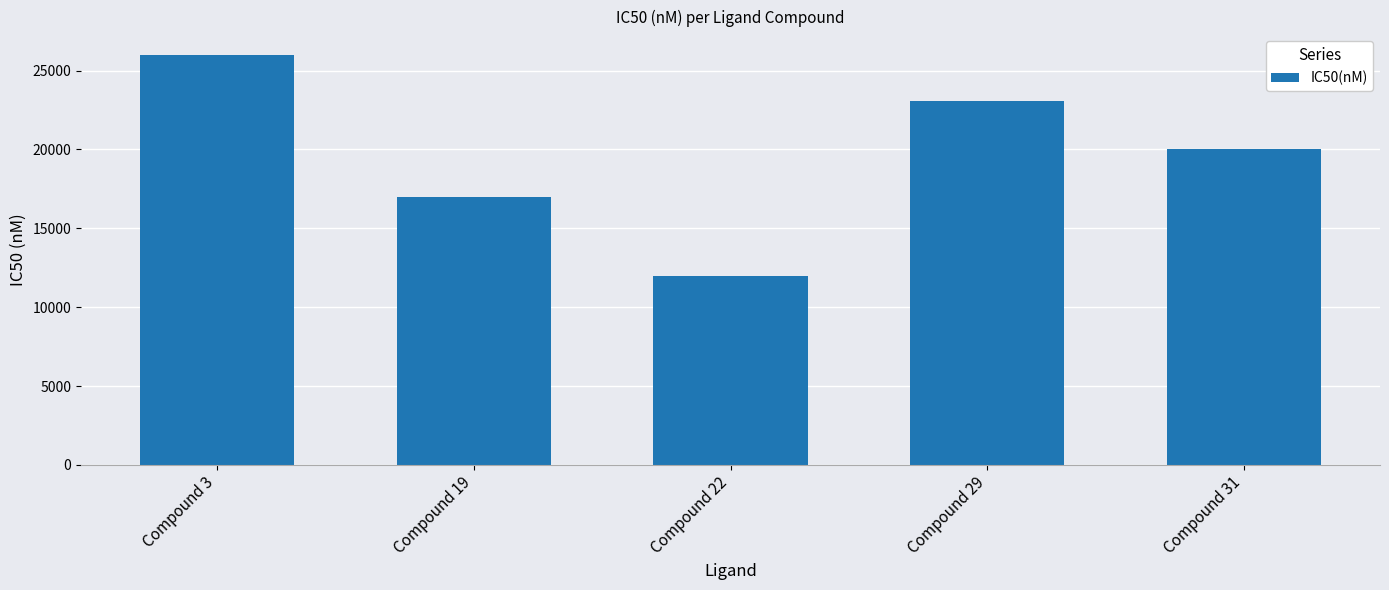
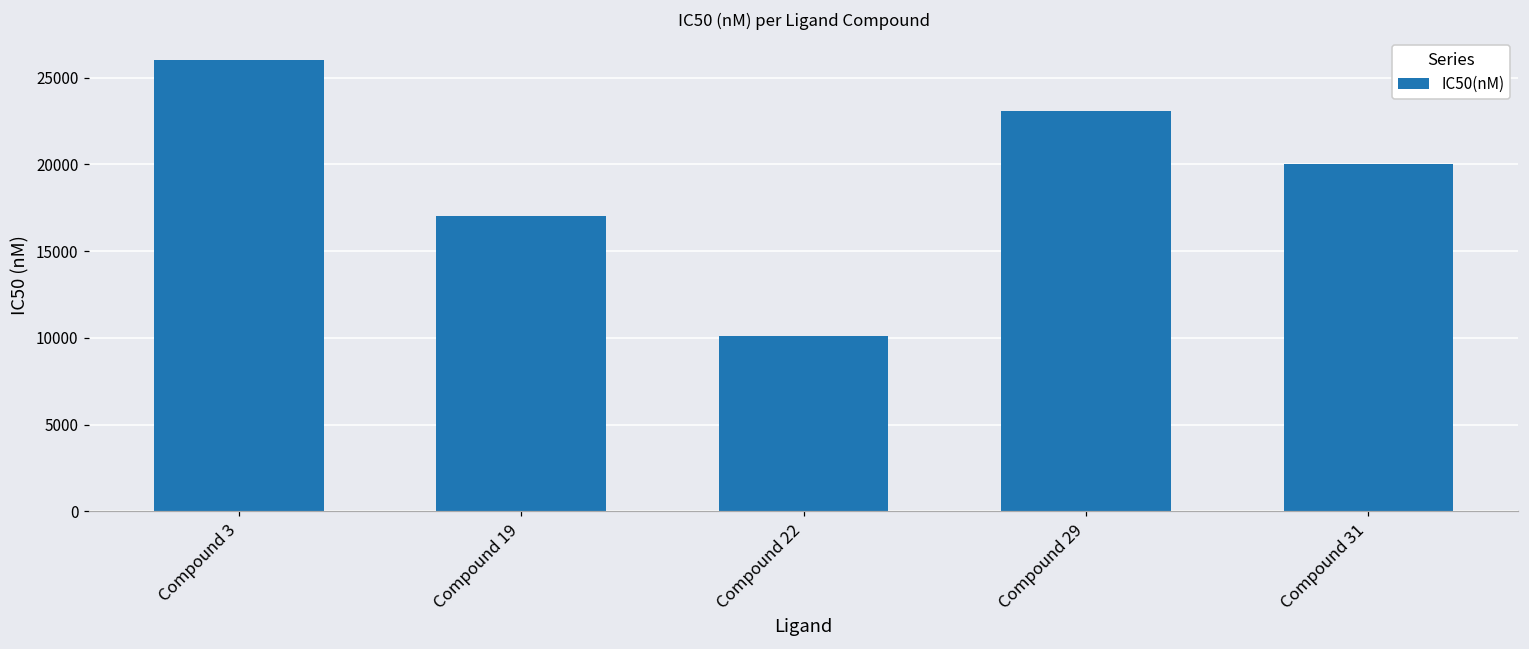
Compound 22: 12000 -> 10100
